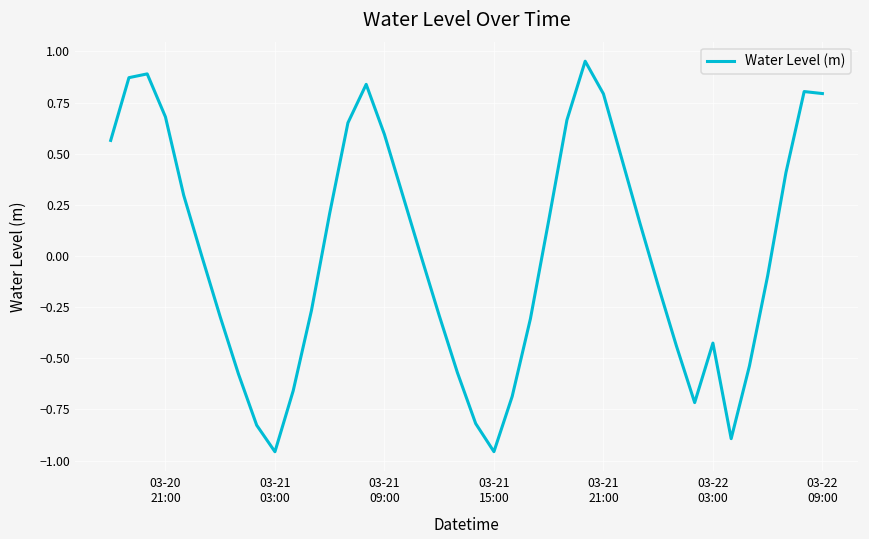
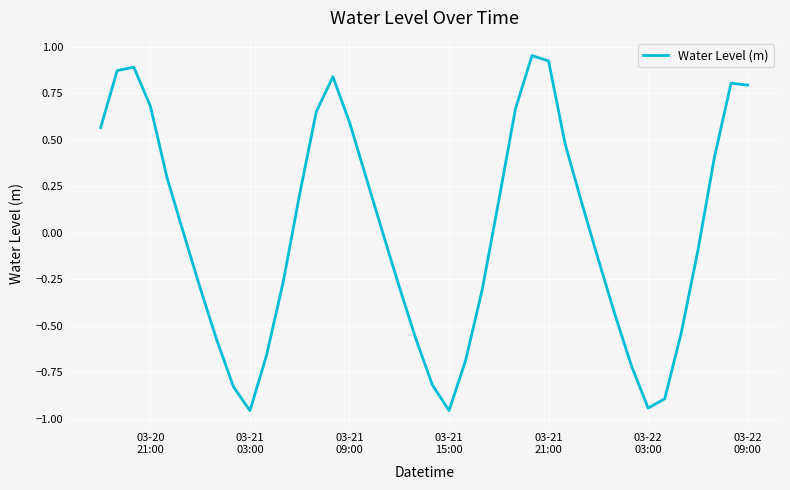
03-21 21:00: 0.79 -> 0.92
03-22 03:00: -0.43 -> -0.94
